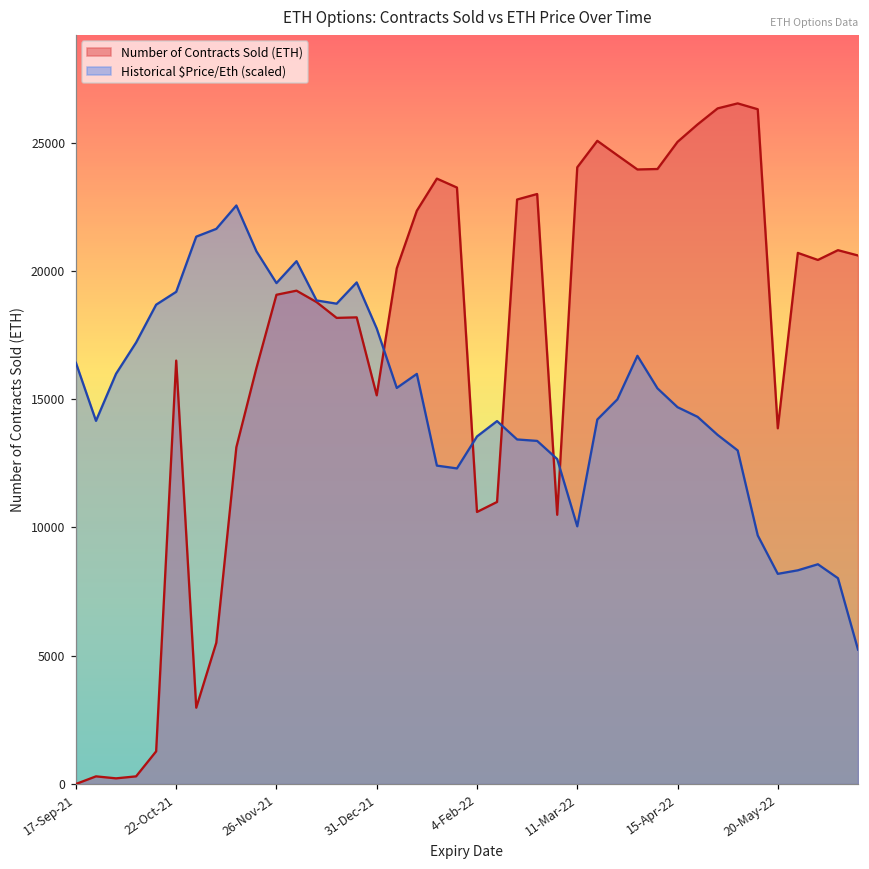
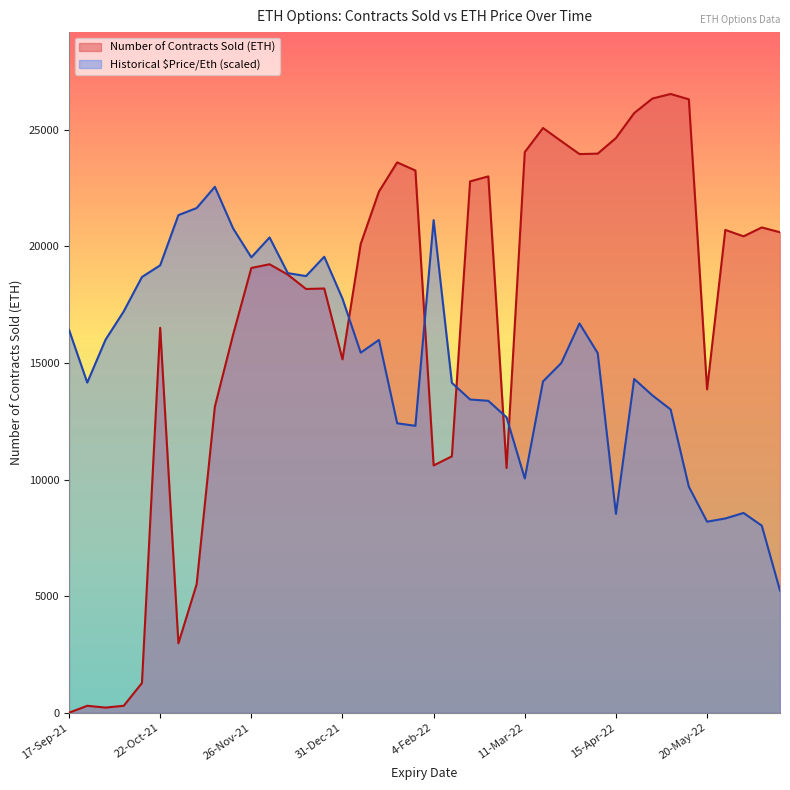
Historical $Price/Eth (scaled), 4-Feb-22: 13500 -> 21100
Number of Contracts Sold (ETH), 15-Apr-22: 25000 -> 24600
Historical $Price/Eth (scaled), 15-Apr-22: 14700 -> 8500
